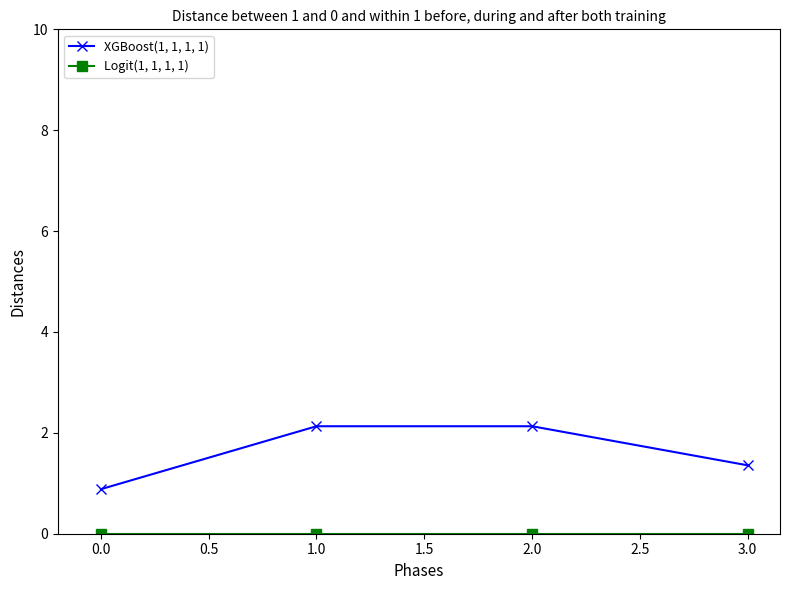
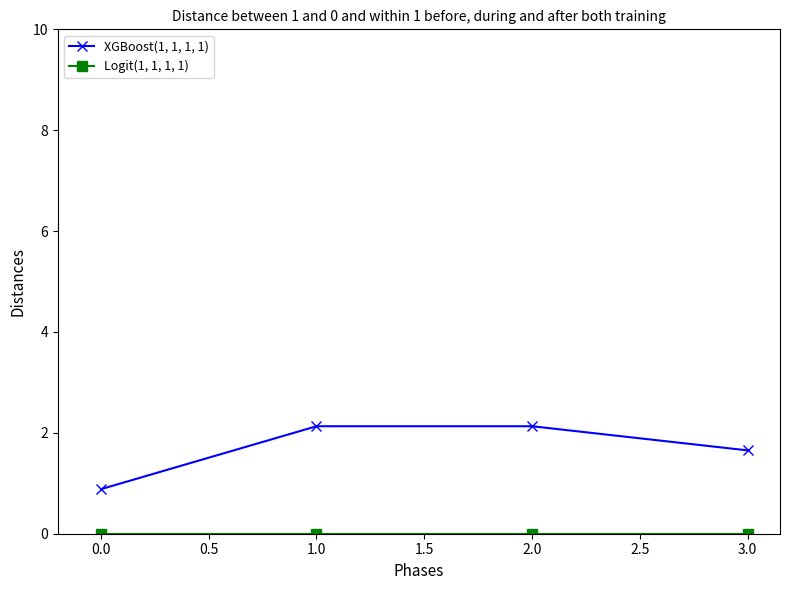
XGBoost(1, 1, 1, 1), 3.0: 1.4 -> 1.7
